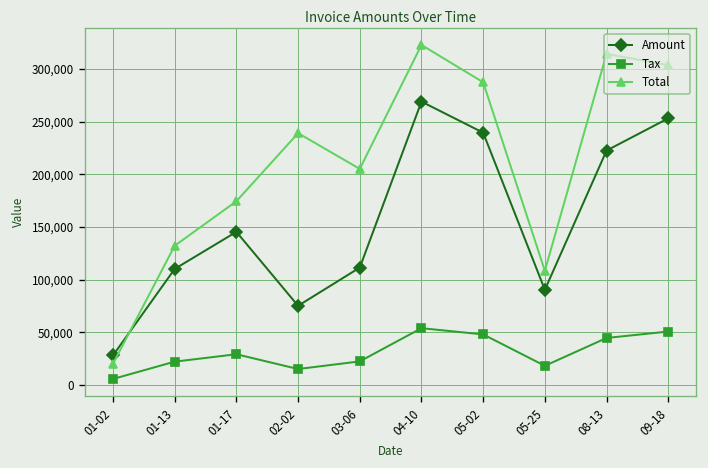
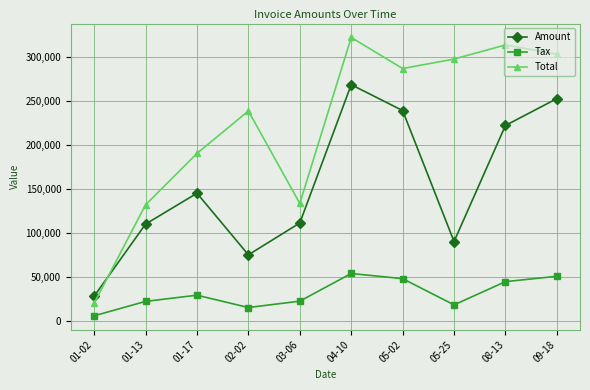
Total, 01-17: 170,000 -> 190,000
Total, 03-06: 210,000 -> 130,000
Total, 05-25: 110,000 -> 300,000
